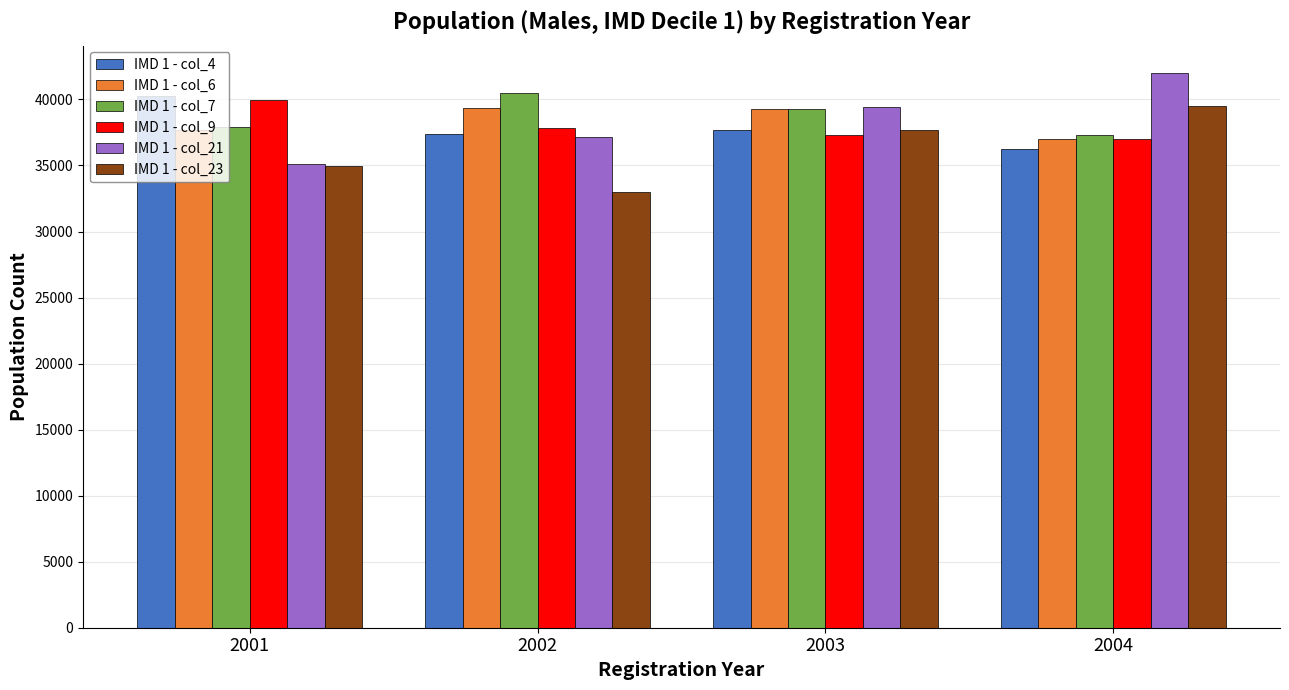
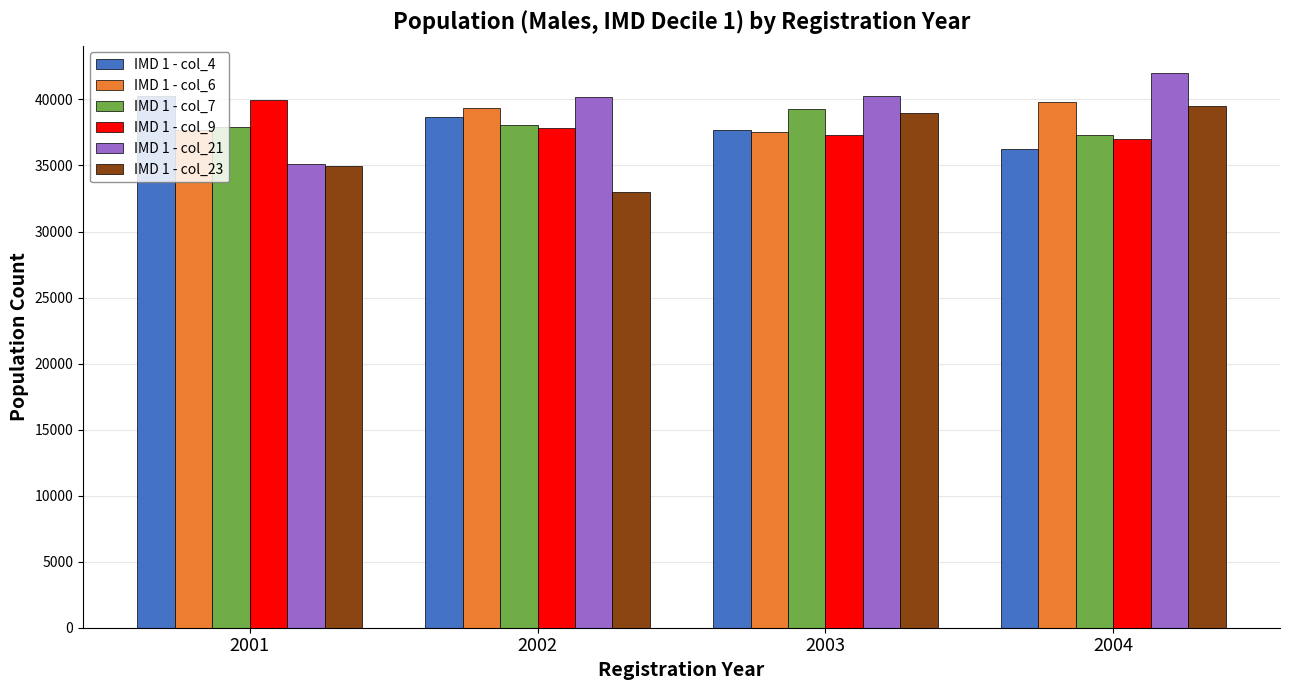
IMD 1 - col_4, 2002: 37400 -> 38700
IMD 1 - col_7, 2002: 40500 -> 38100
IMD 1 - col_21, 2002: 37100 -> 40200
IMD 1 - col_6, 2003: 39300 -> 37500
IMD 1 - col_21, 2003: 39400 -> 40300
IMD 1 - col_23, 2003: 37700 -> 38900
IMD 1 - col_6, 2004: 37000 -> 39800
